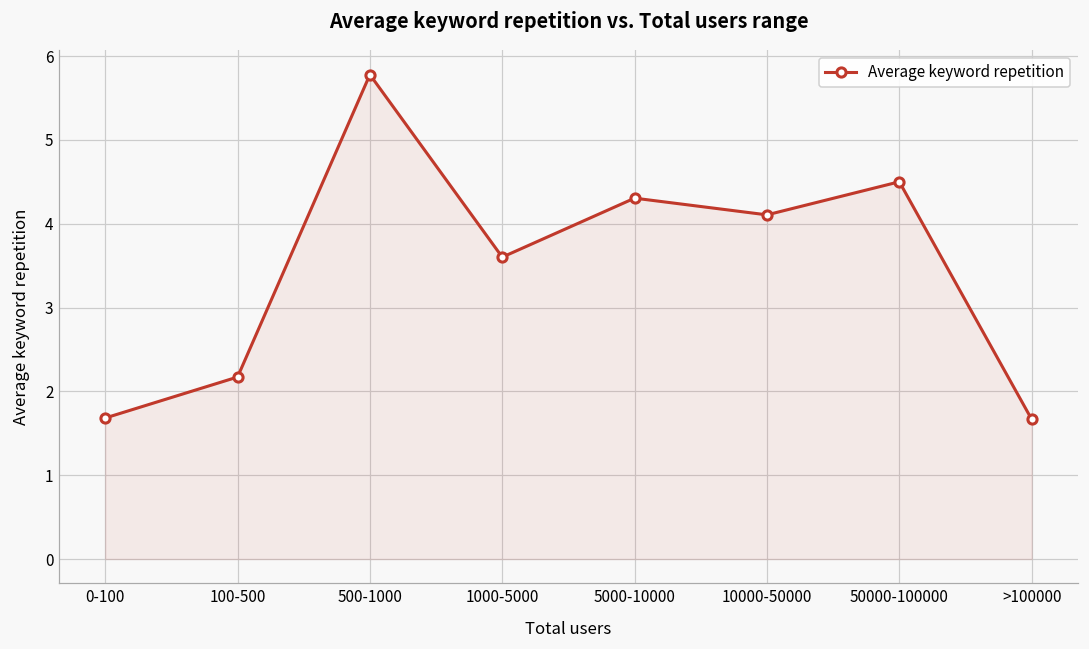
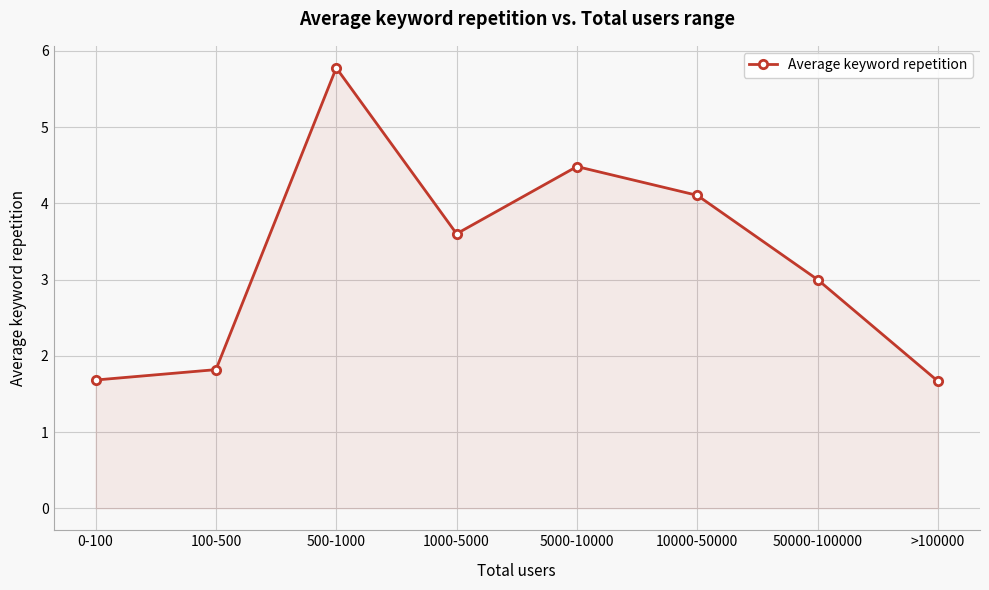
100-500: 2.2 -> 1.8
5000-10000: 4.3 -> 4.5
50000-100000: 4.5 -> 3.0
